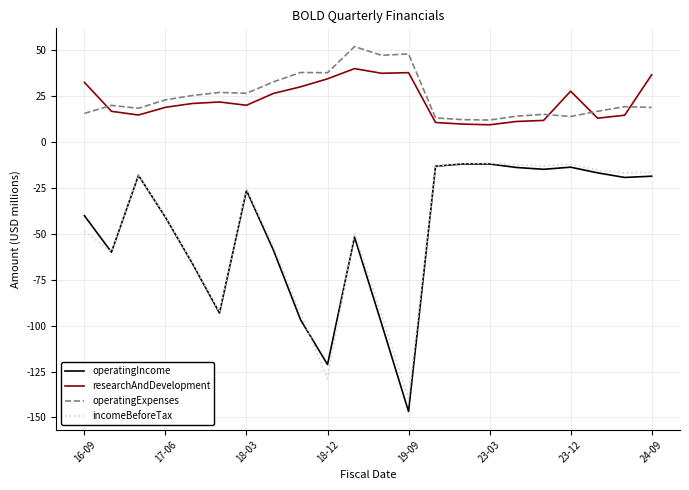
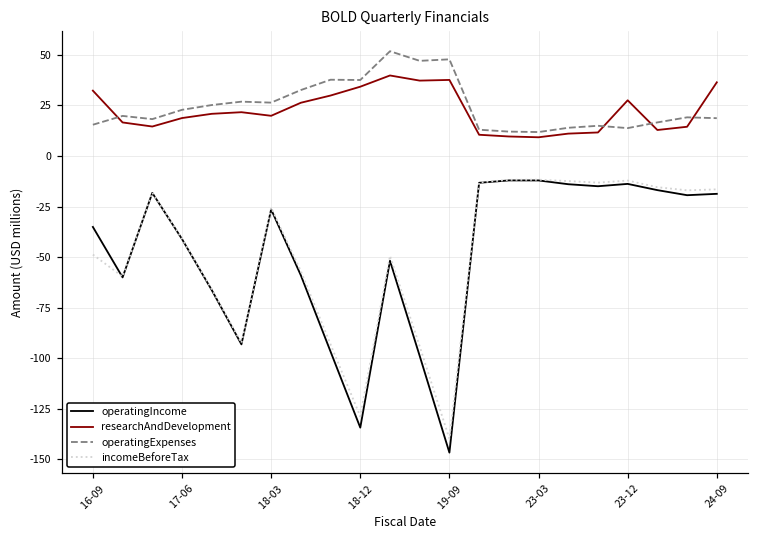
operatingIncome, 16-09: -40 -> -35
operatingIncome, 18-12: -121 -> -134
